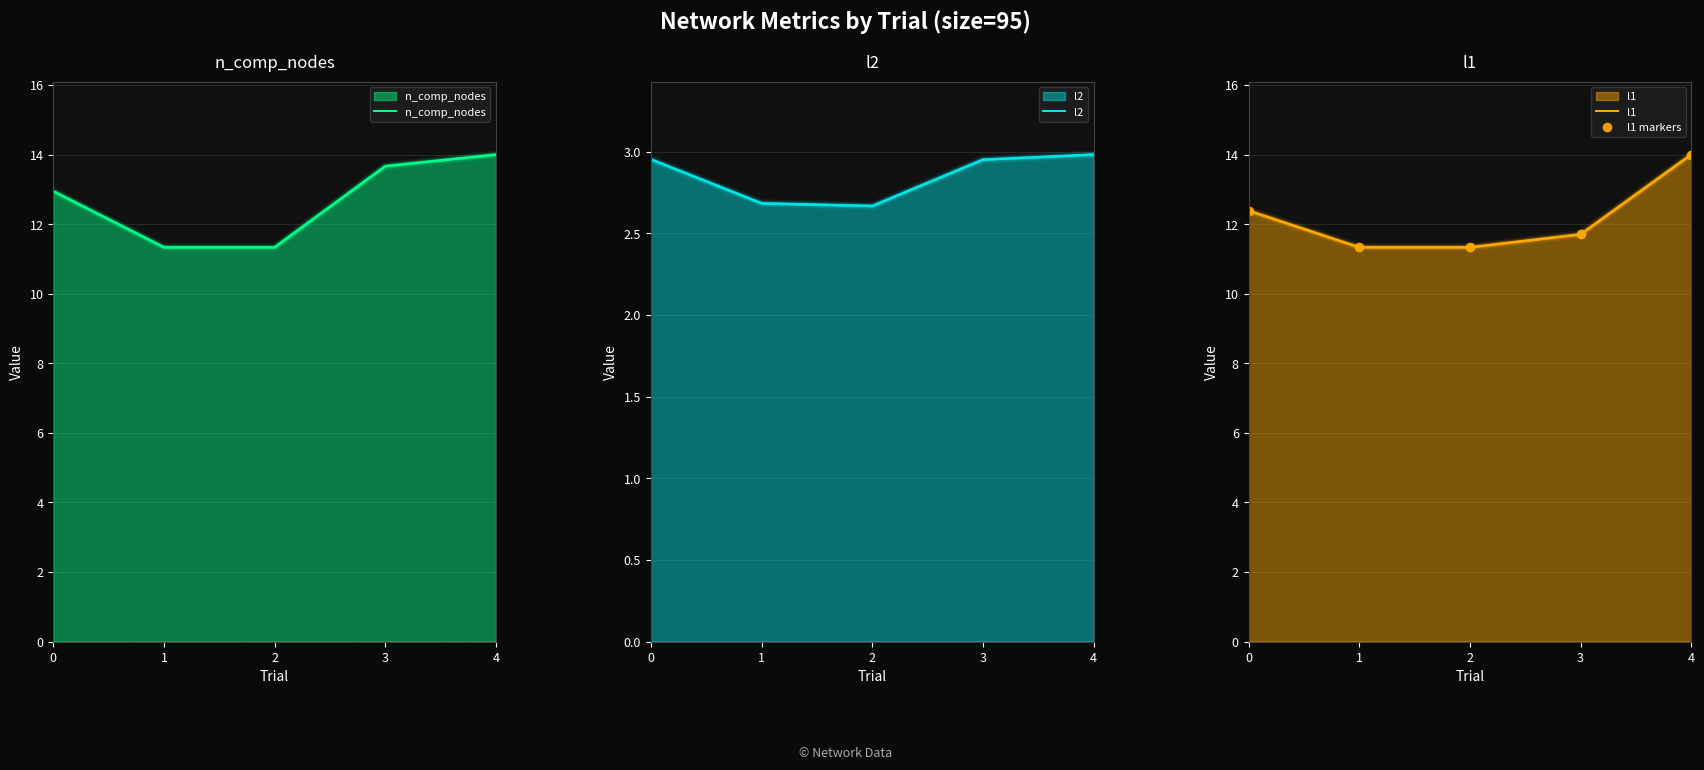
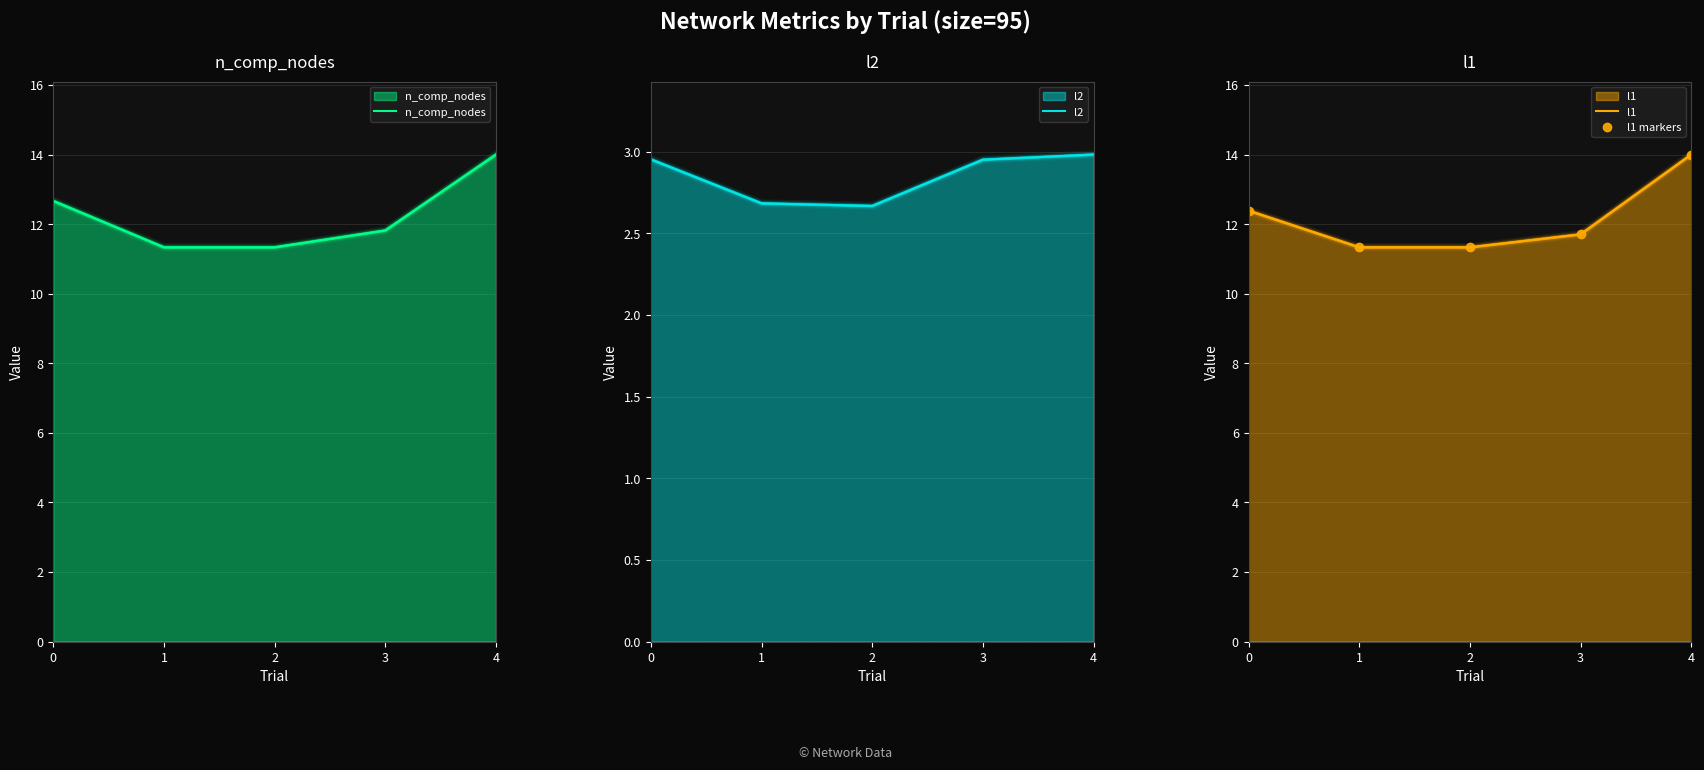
n_comp_nodes, 0: 12.9 -> 12.7
n_comp_nodes, 3: 13.7 -> 11.8
